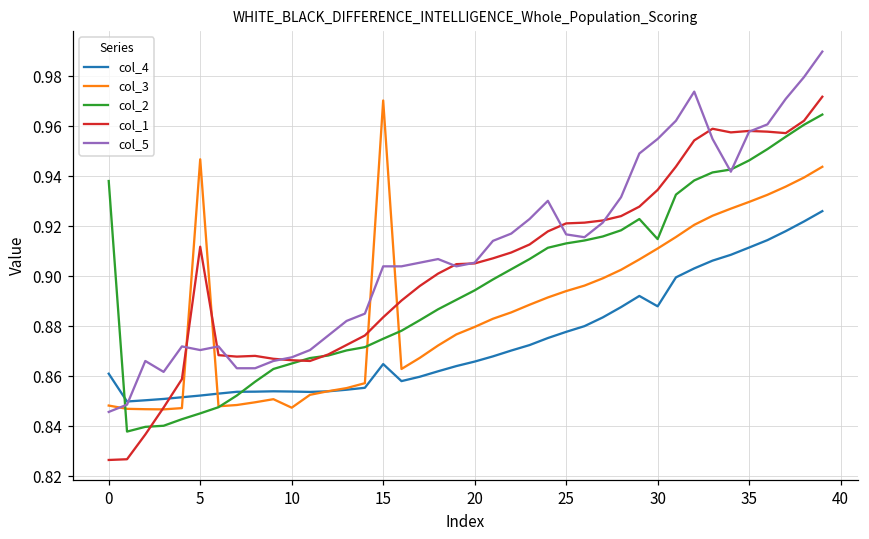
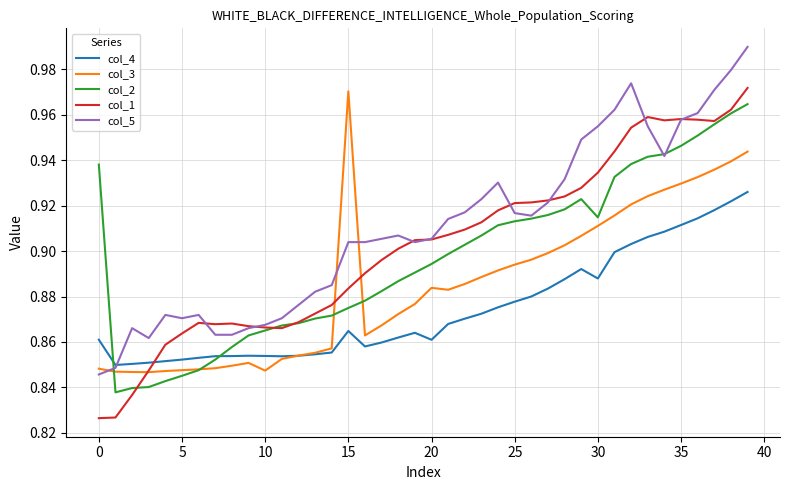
col_3, 5: 0.947 -> 0.848
col_1, 5: 0.912 -> 0.864
col_4, 20: 0.866 -> 0.861
col_3, 20: 0.880 -> 0.884
